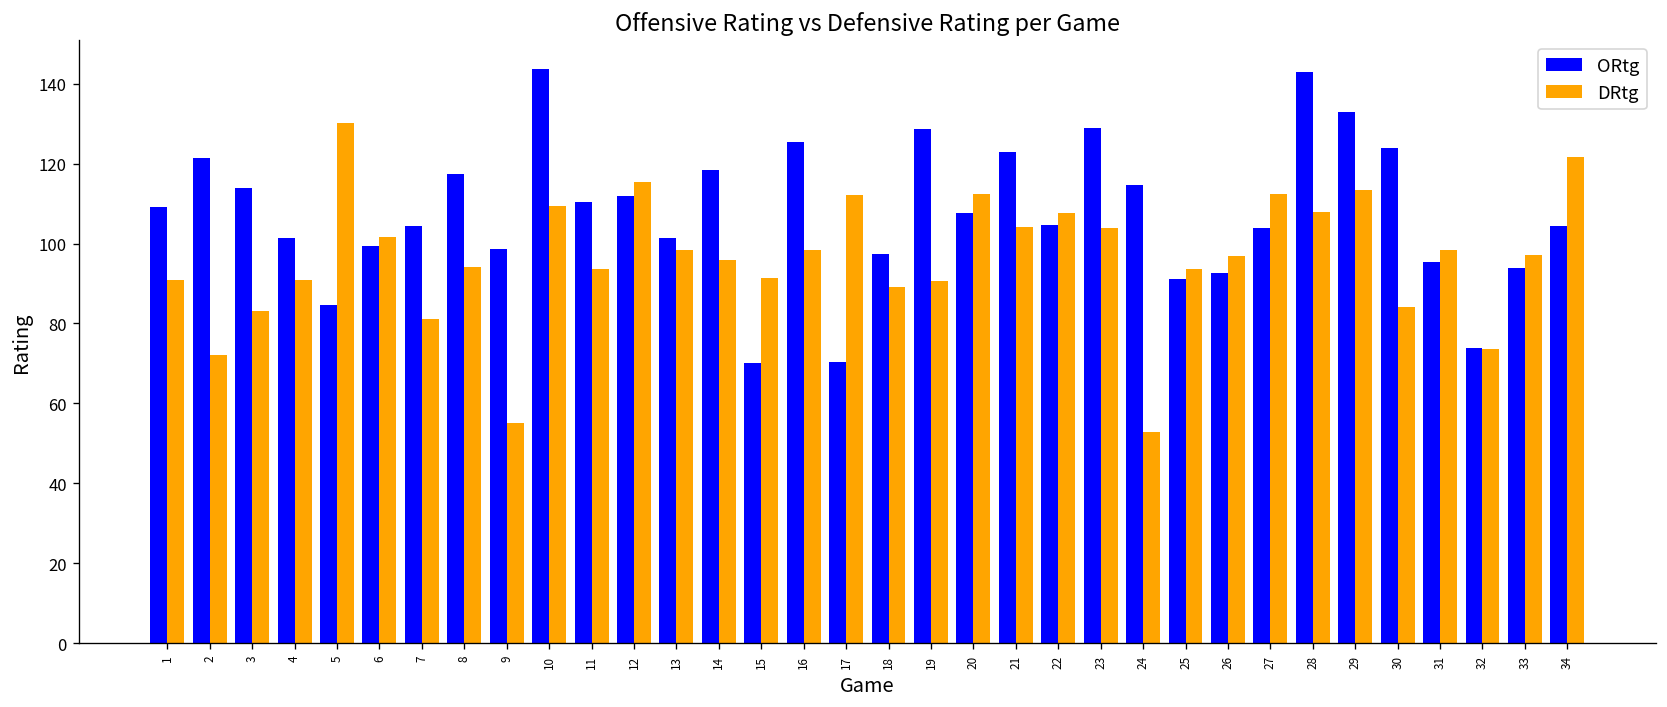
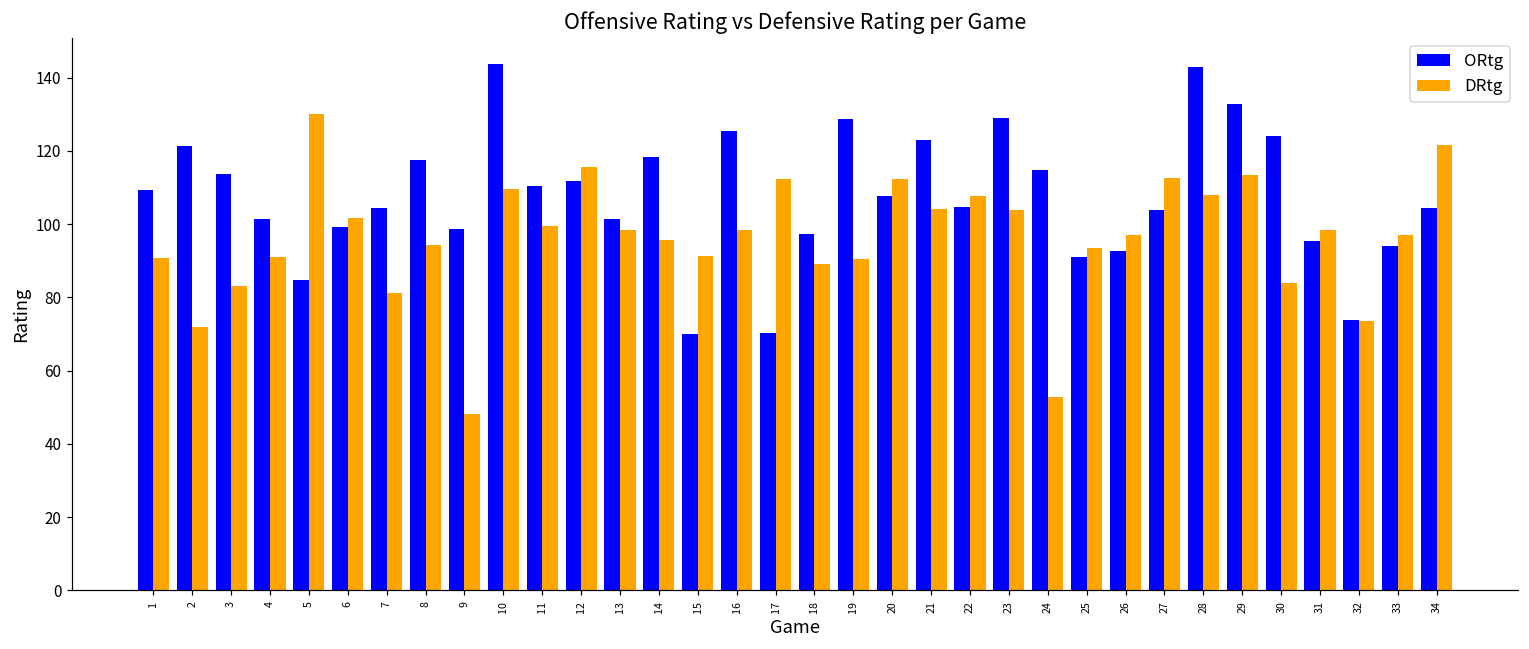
DRtg, 9: 55 -> 48
DRtg, 11: 94 -> 100
